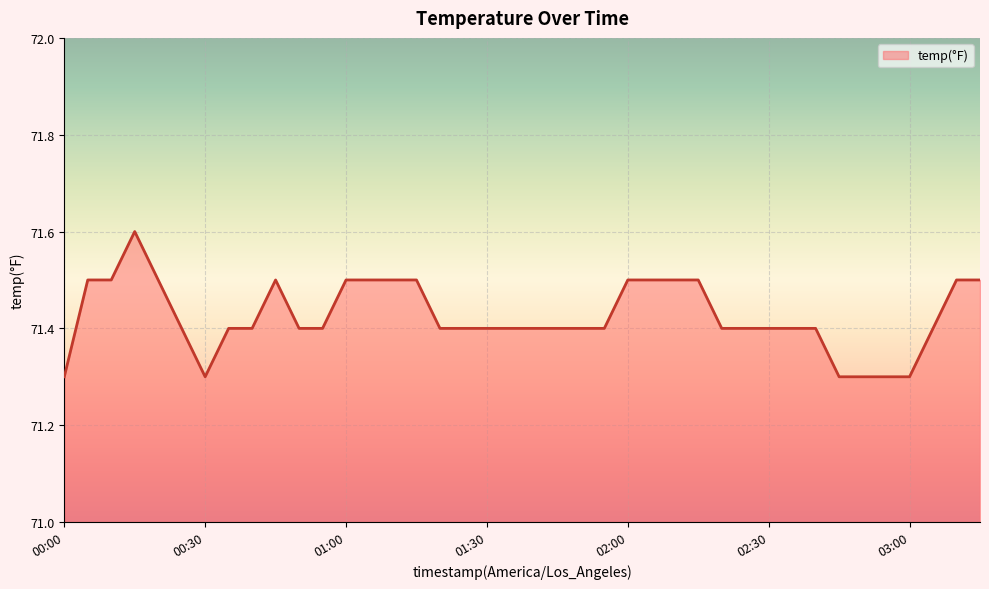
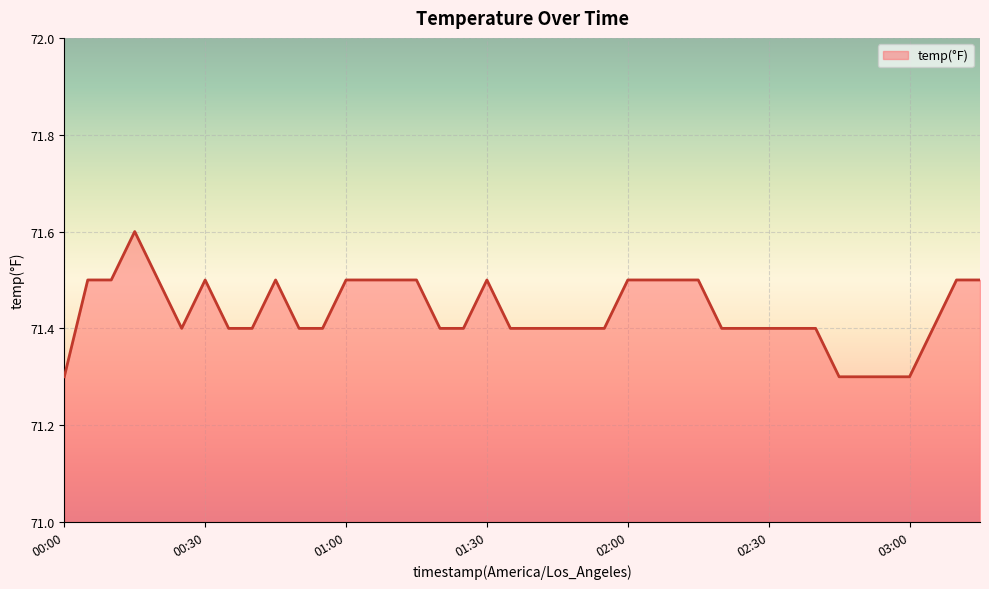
00:30: 71.3 -> 71.5
01:30: 71.4 -> 71.5
